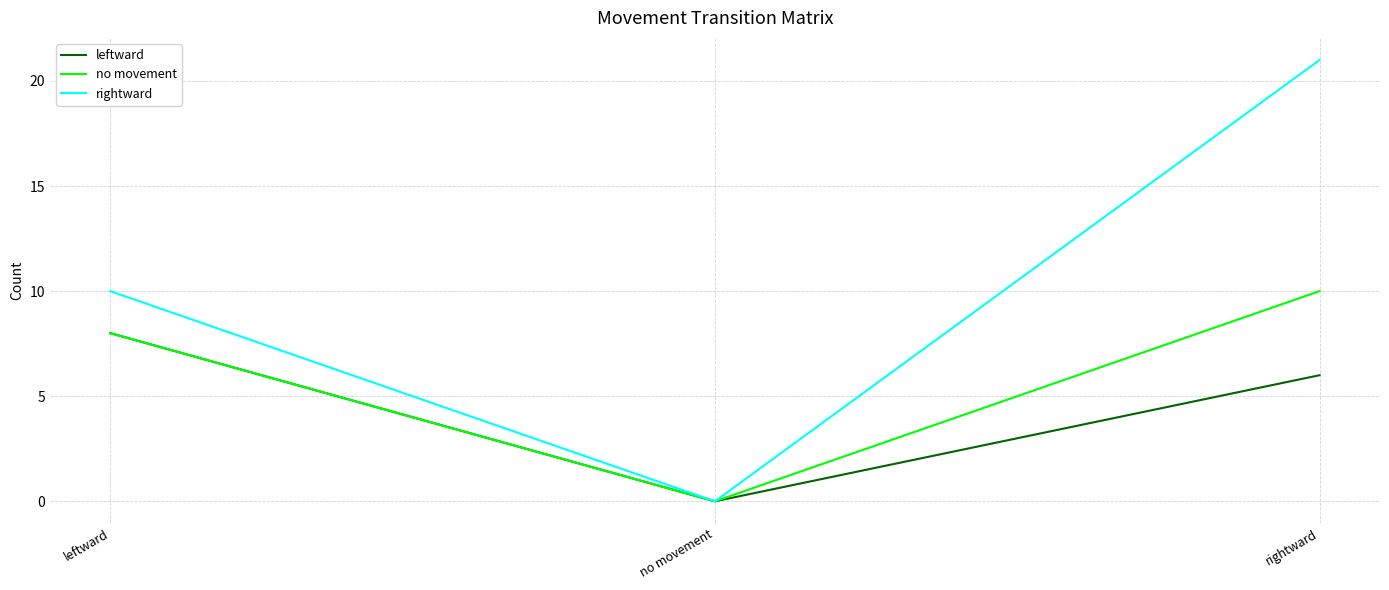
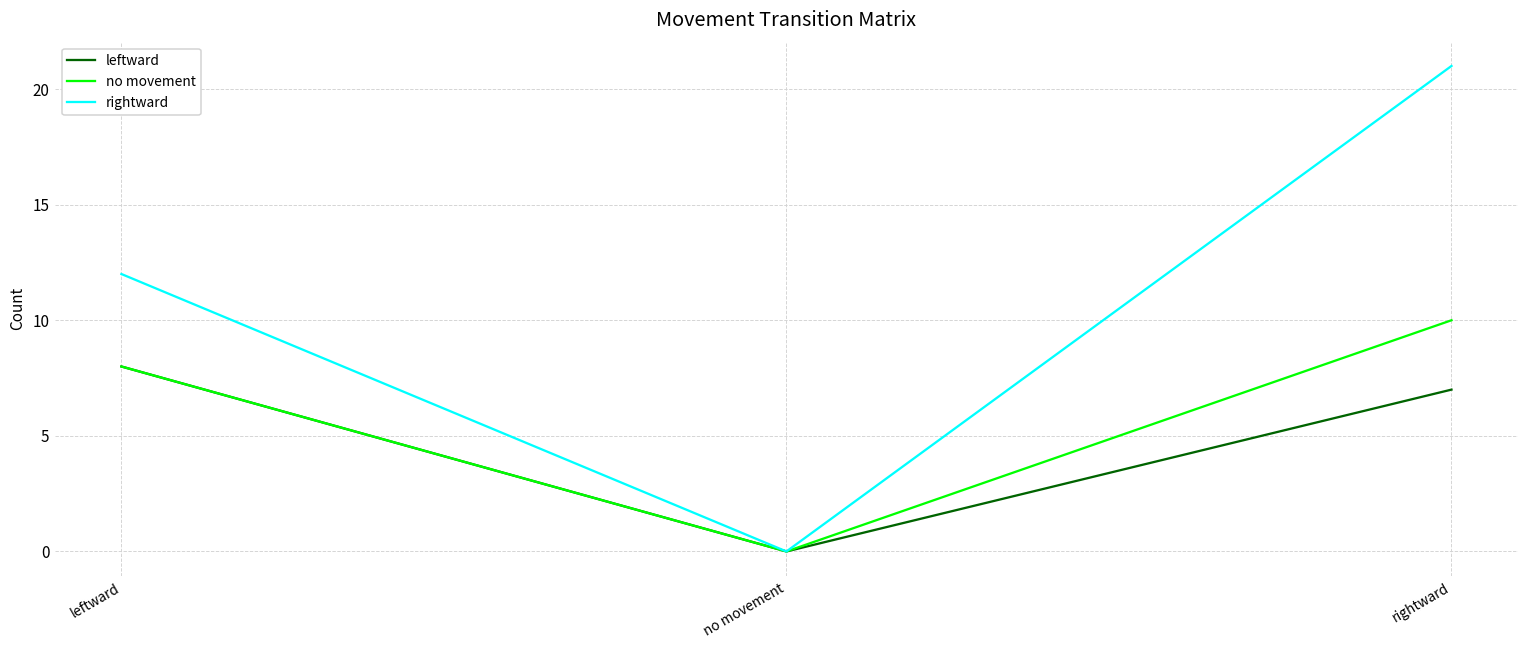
rightward, leftward: 10 -> 12
leftward, rightward: 6 -> 7
